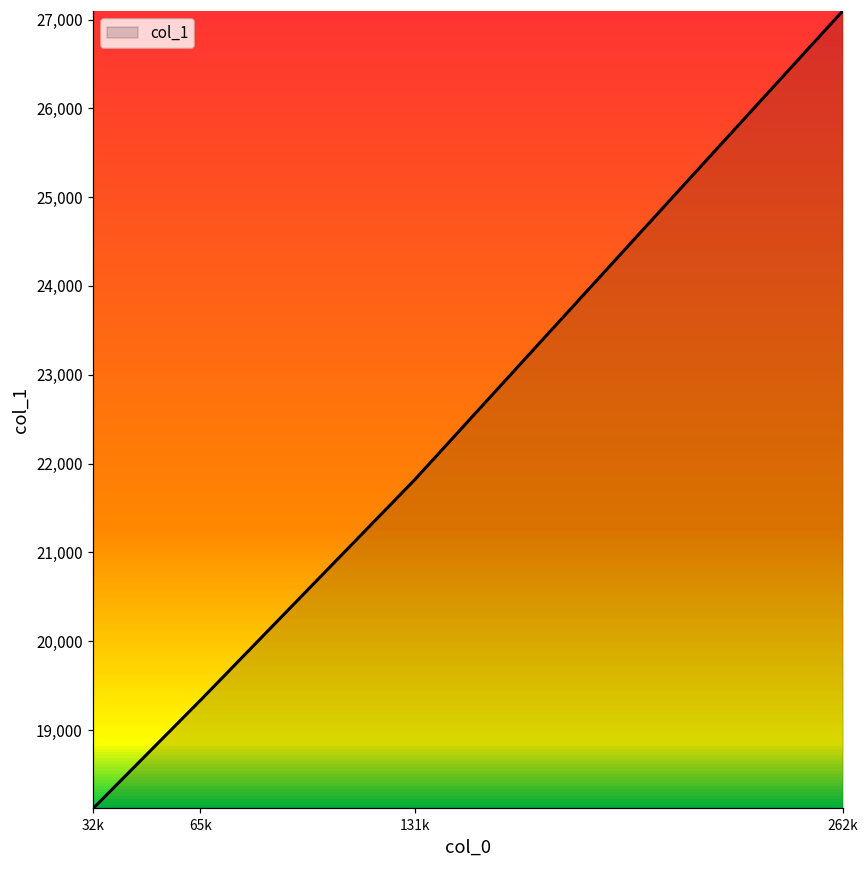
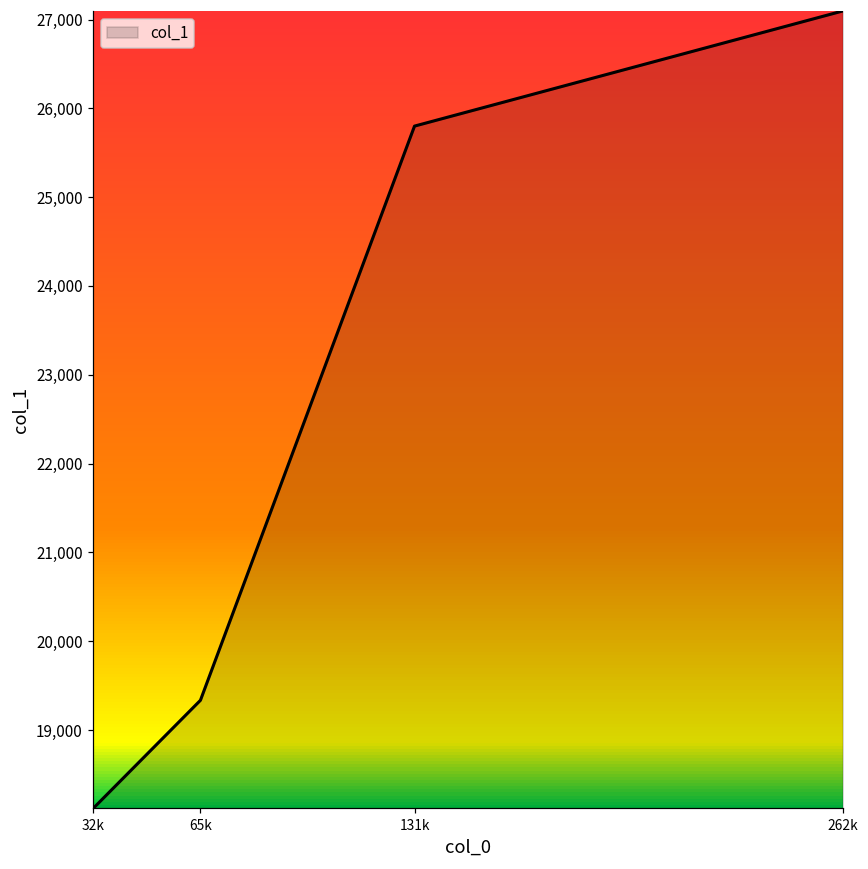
131k: 21,800 -> 25,800
